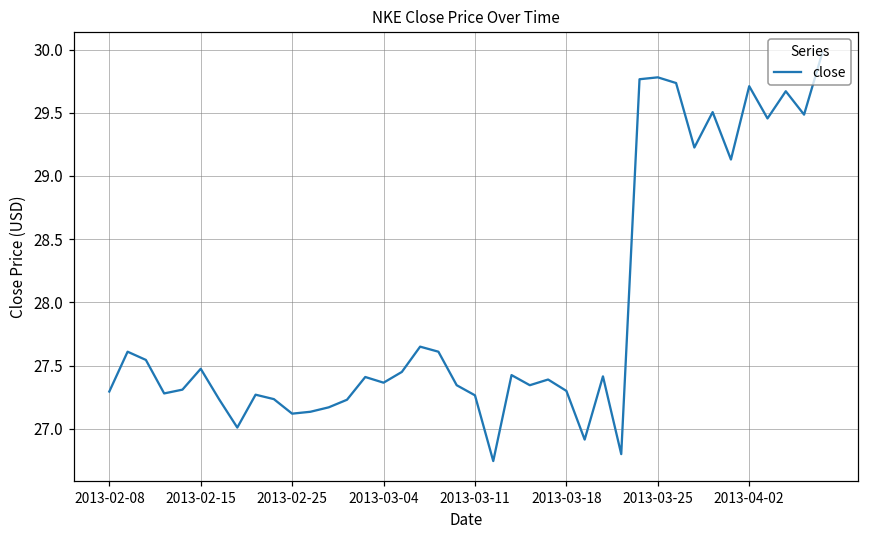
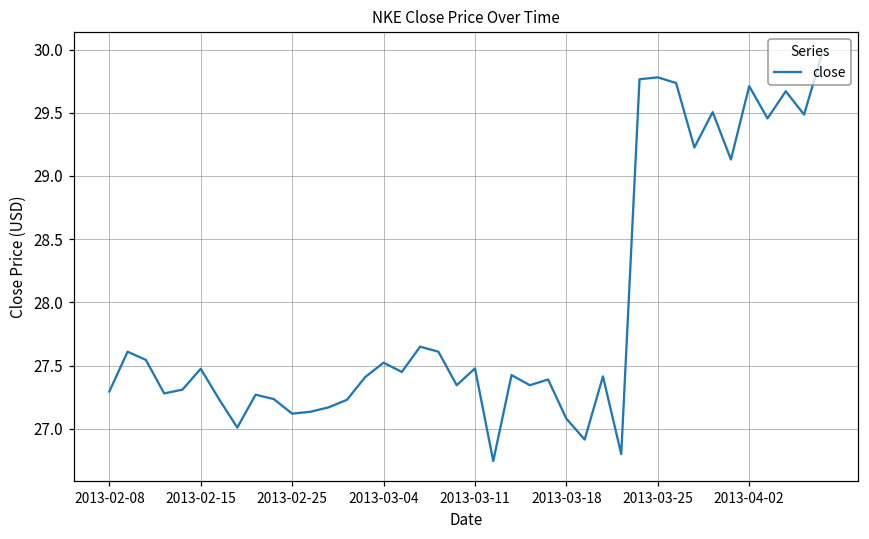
2013-03-04: 27.37 -> 27.52
2013-03-11: 27.27 -> 27.48
2013-03-18: 27.30 -> 27.08
